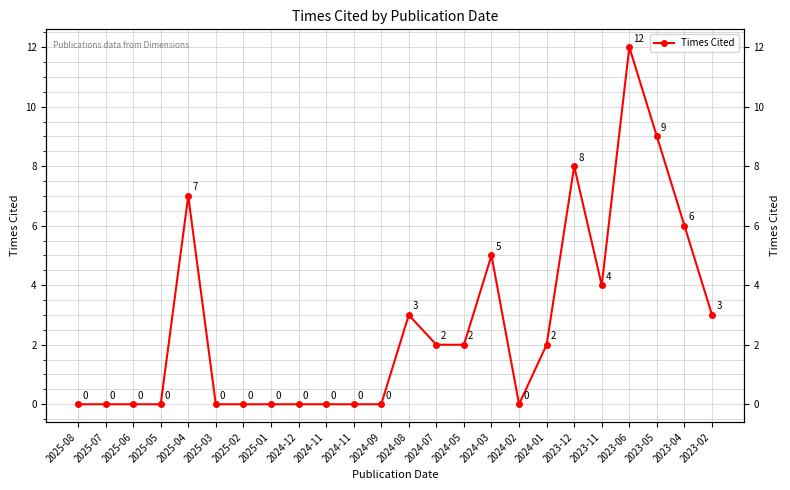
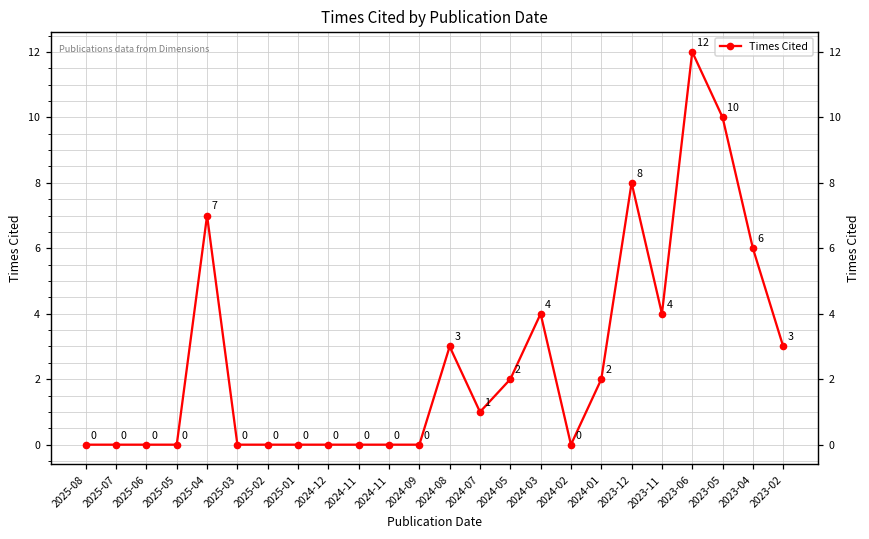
2024-07: 2 -> 1
2024-03: 5 -> 4
2023-05: 9 -> 10
